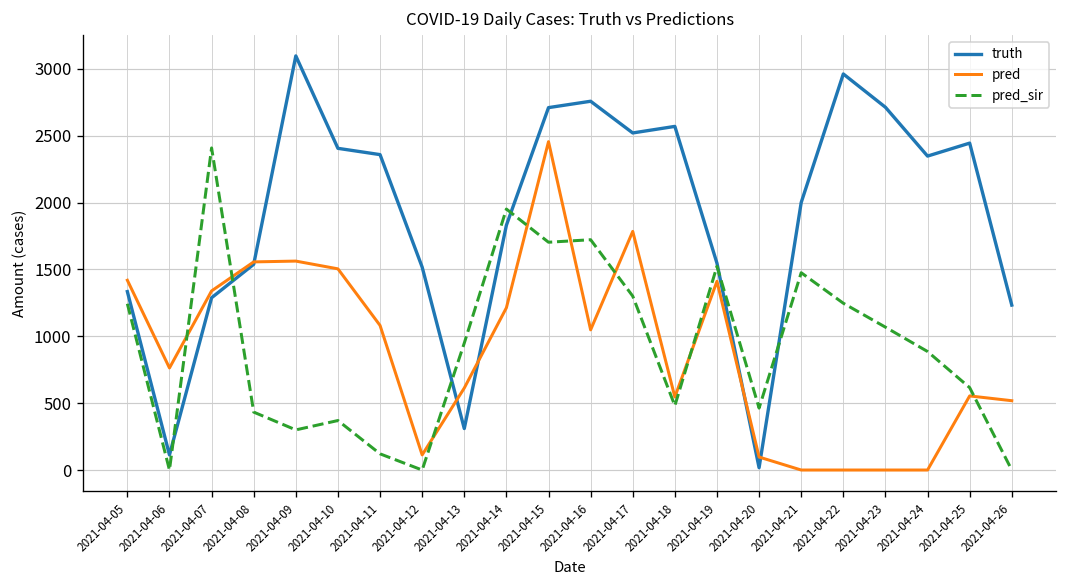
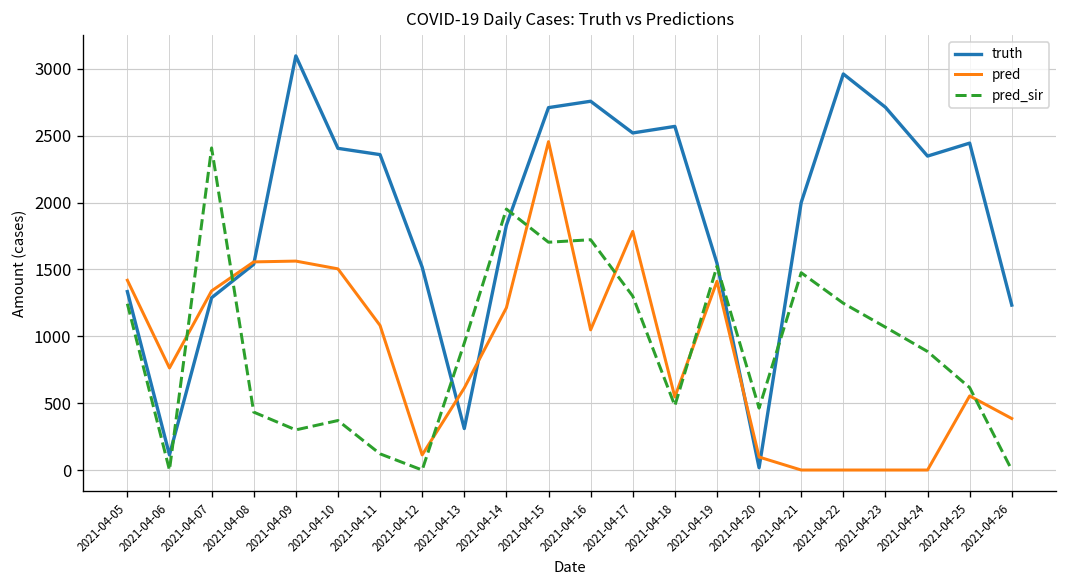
pred, 2021-04-26: 520 -> 390
